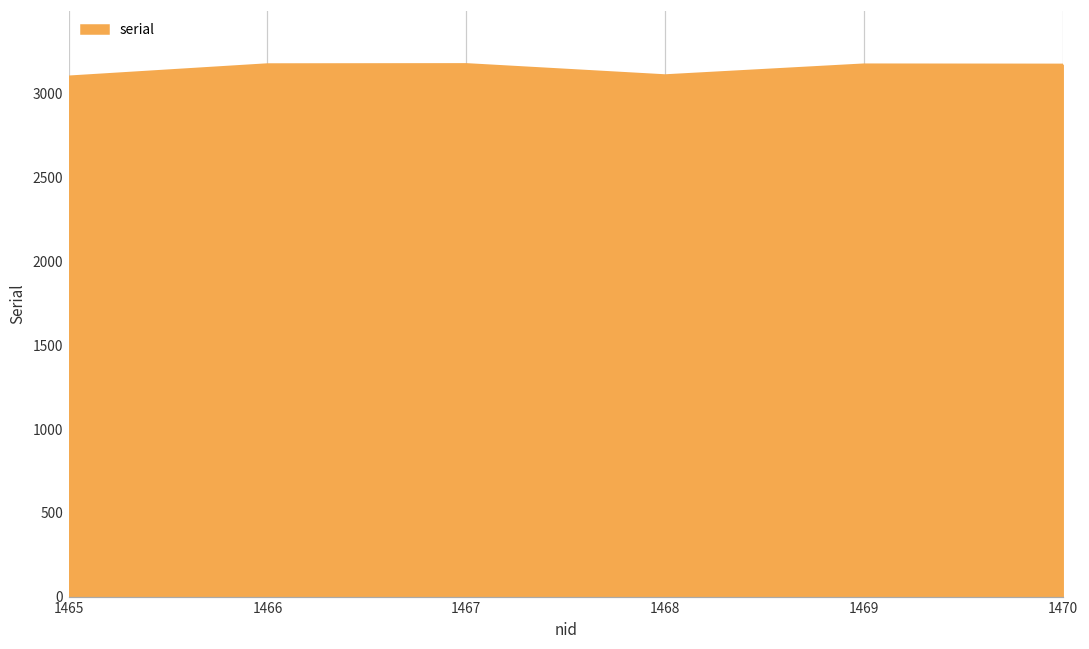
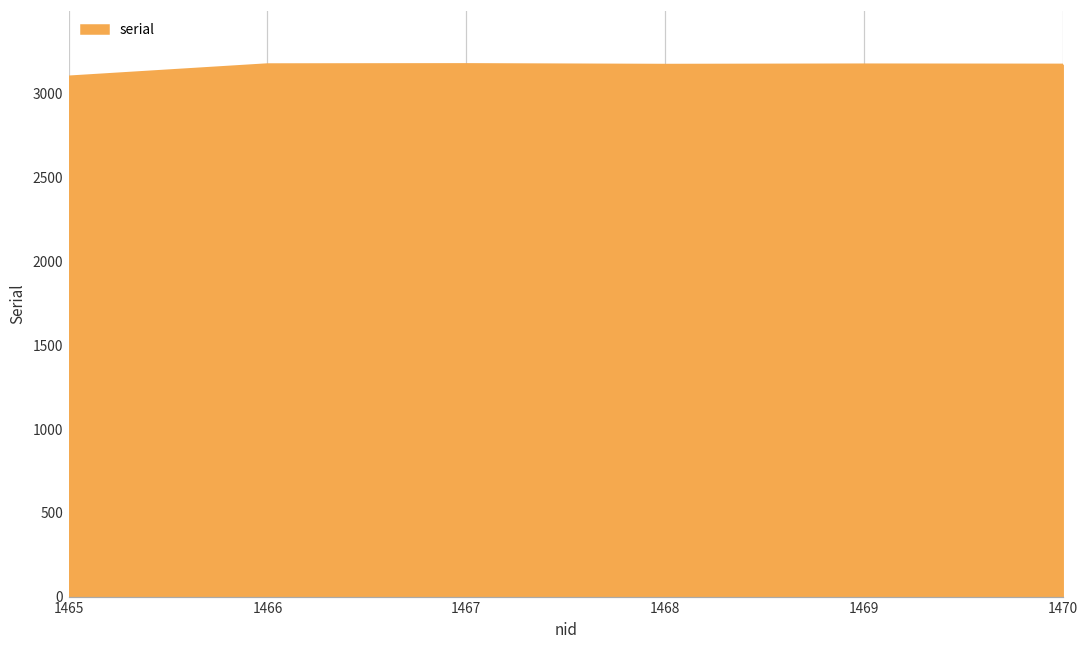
1468: 3110 -> 3170
